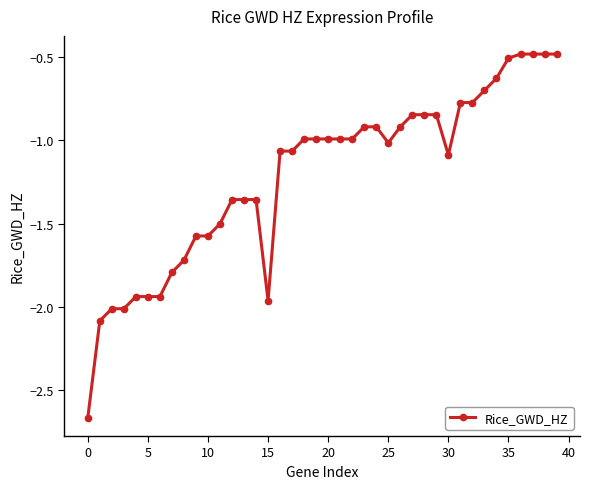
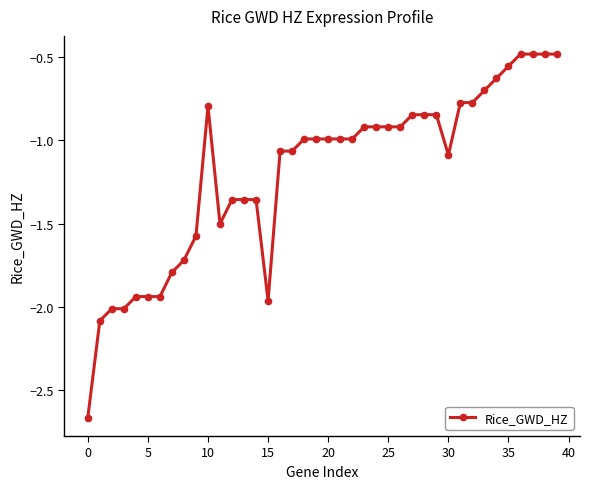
10: -1.57 -> -0.79
25: -1.02 -> -0.92
35: -0.51 -> -0.55
